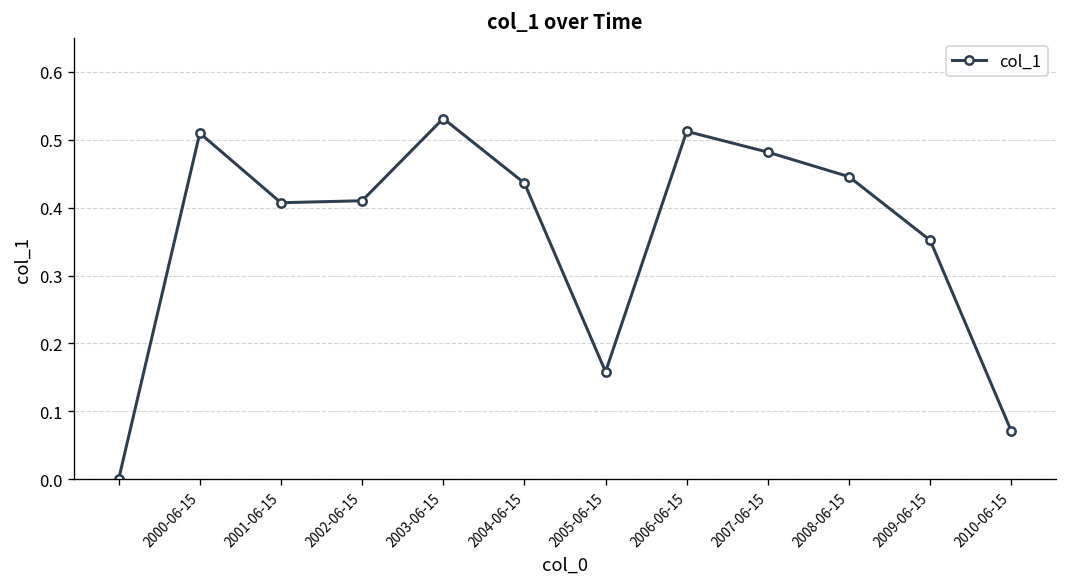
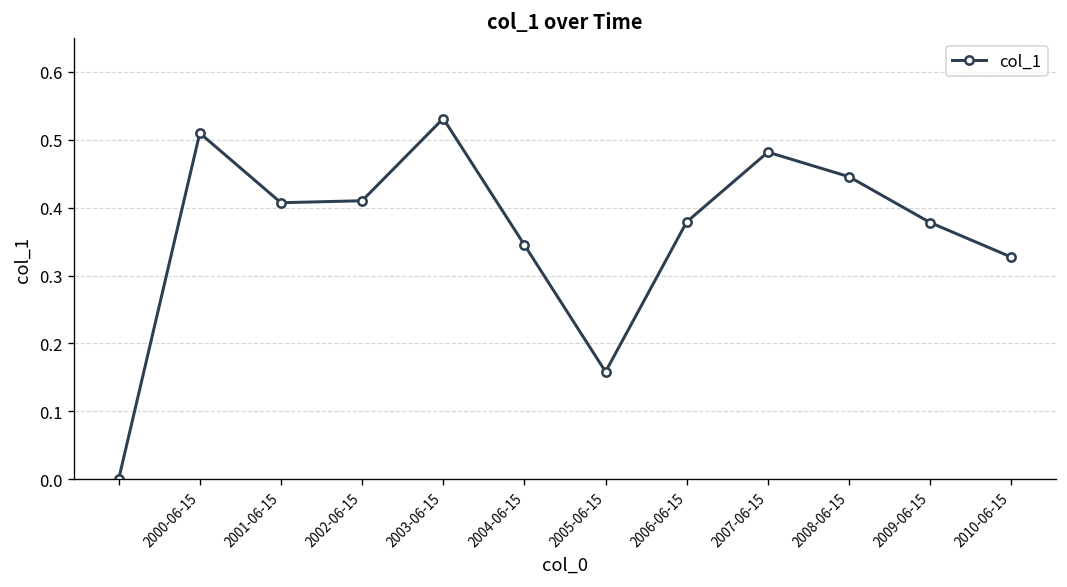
2004-06-15: 0.44 -> 0.35
2006-06-15: 0.51 -> 0.38
2009-06-15: 0.35 -> 0.38
2010-06-15: 0.07 -> 0.33
